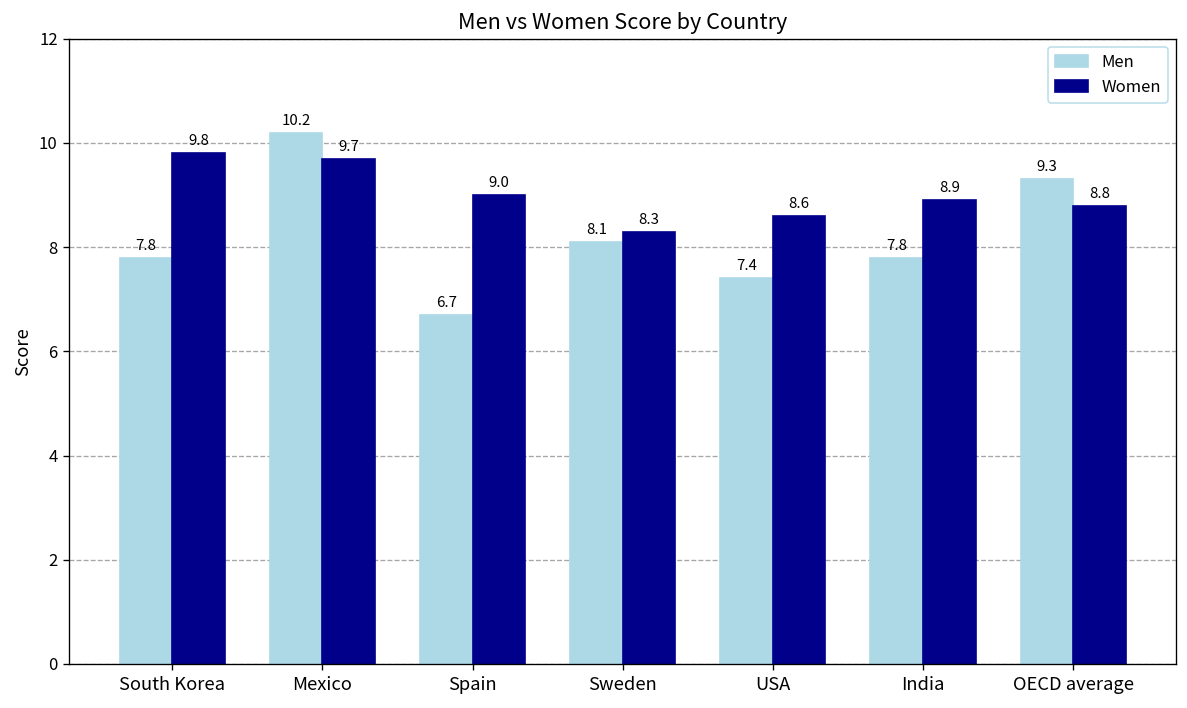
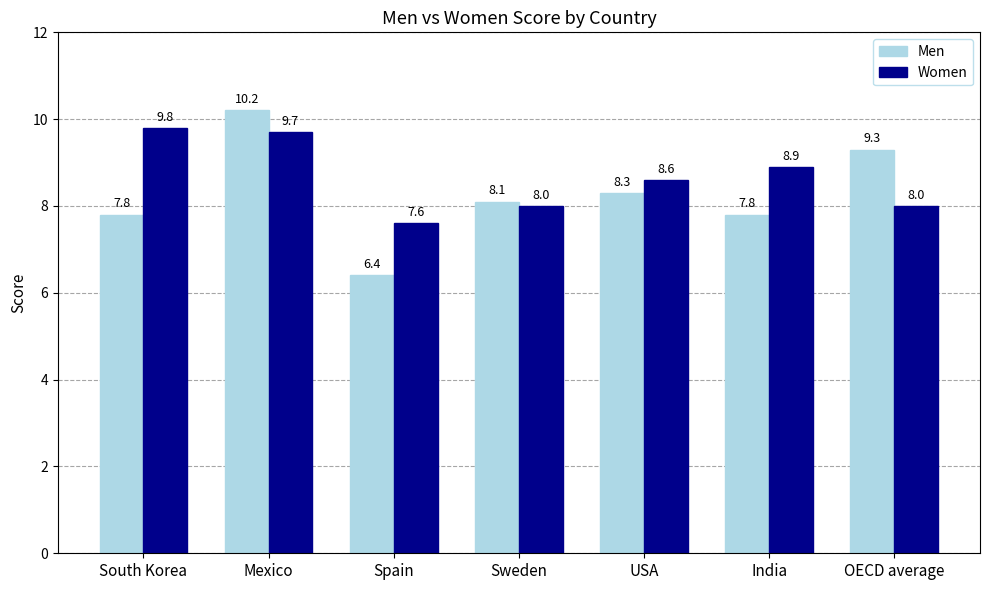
Men, Spain: 6.7 -> 6.4
Women, Spain: 9.0 -> 7.6
Women, Sweden: 8.3 -> 8.0
Men, USA: 7.4 -> 8.3
Women, OECD average: 8.8 -> 8.0
